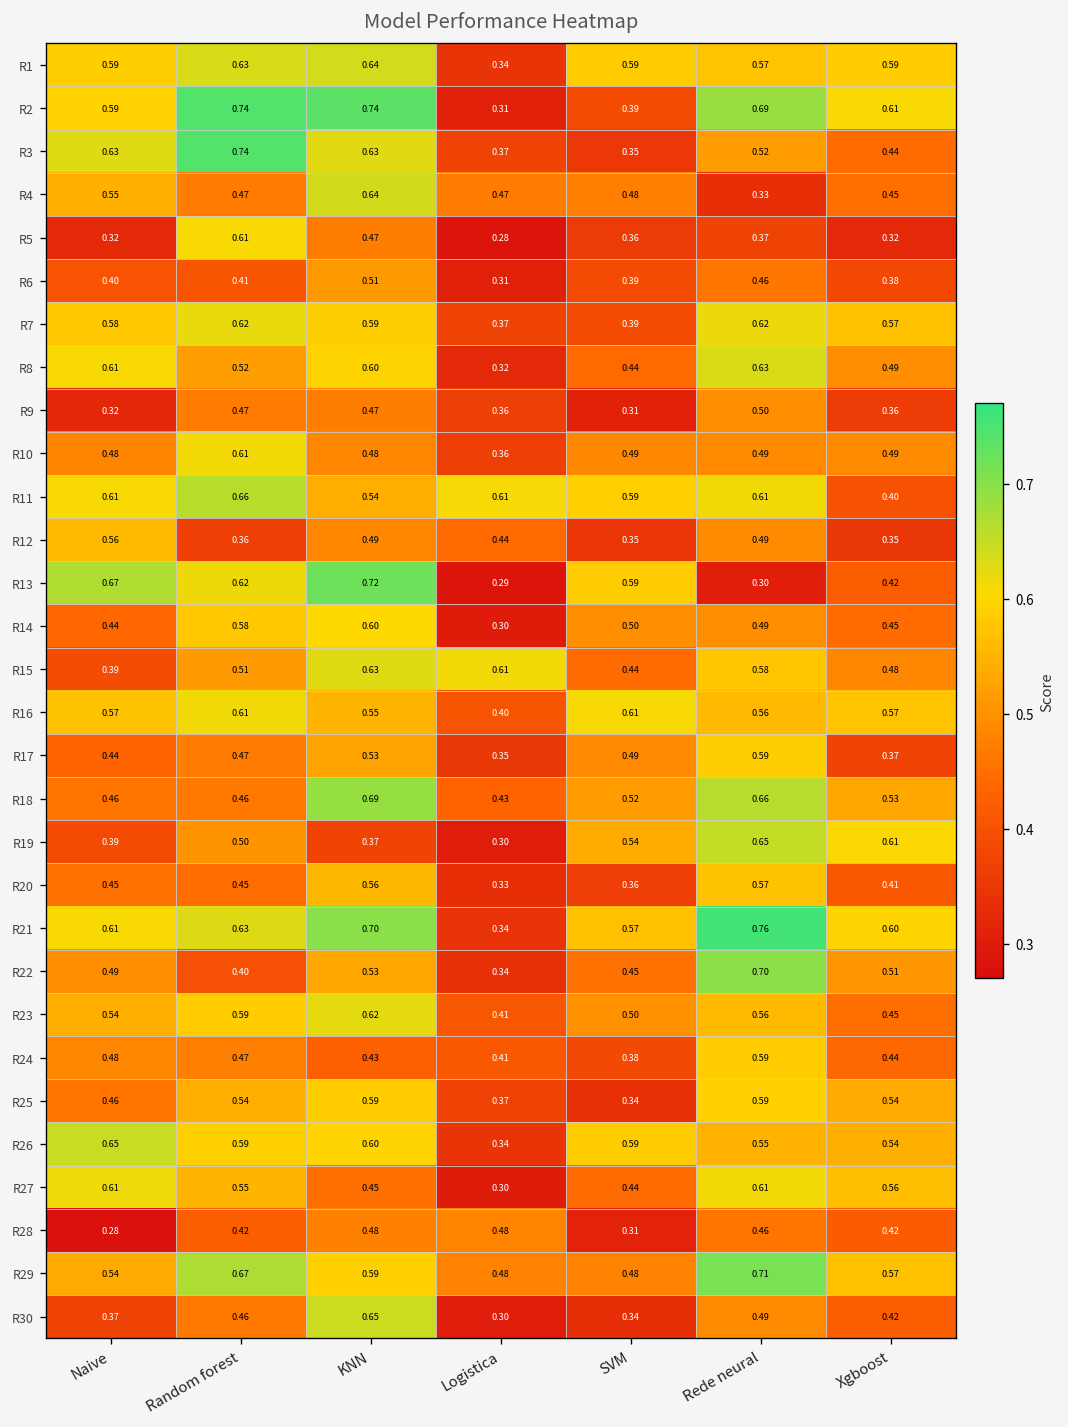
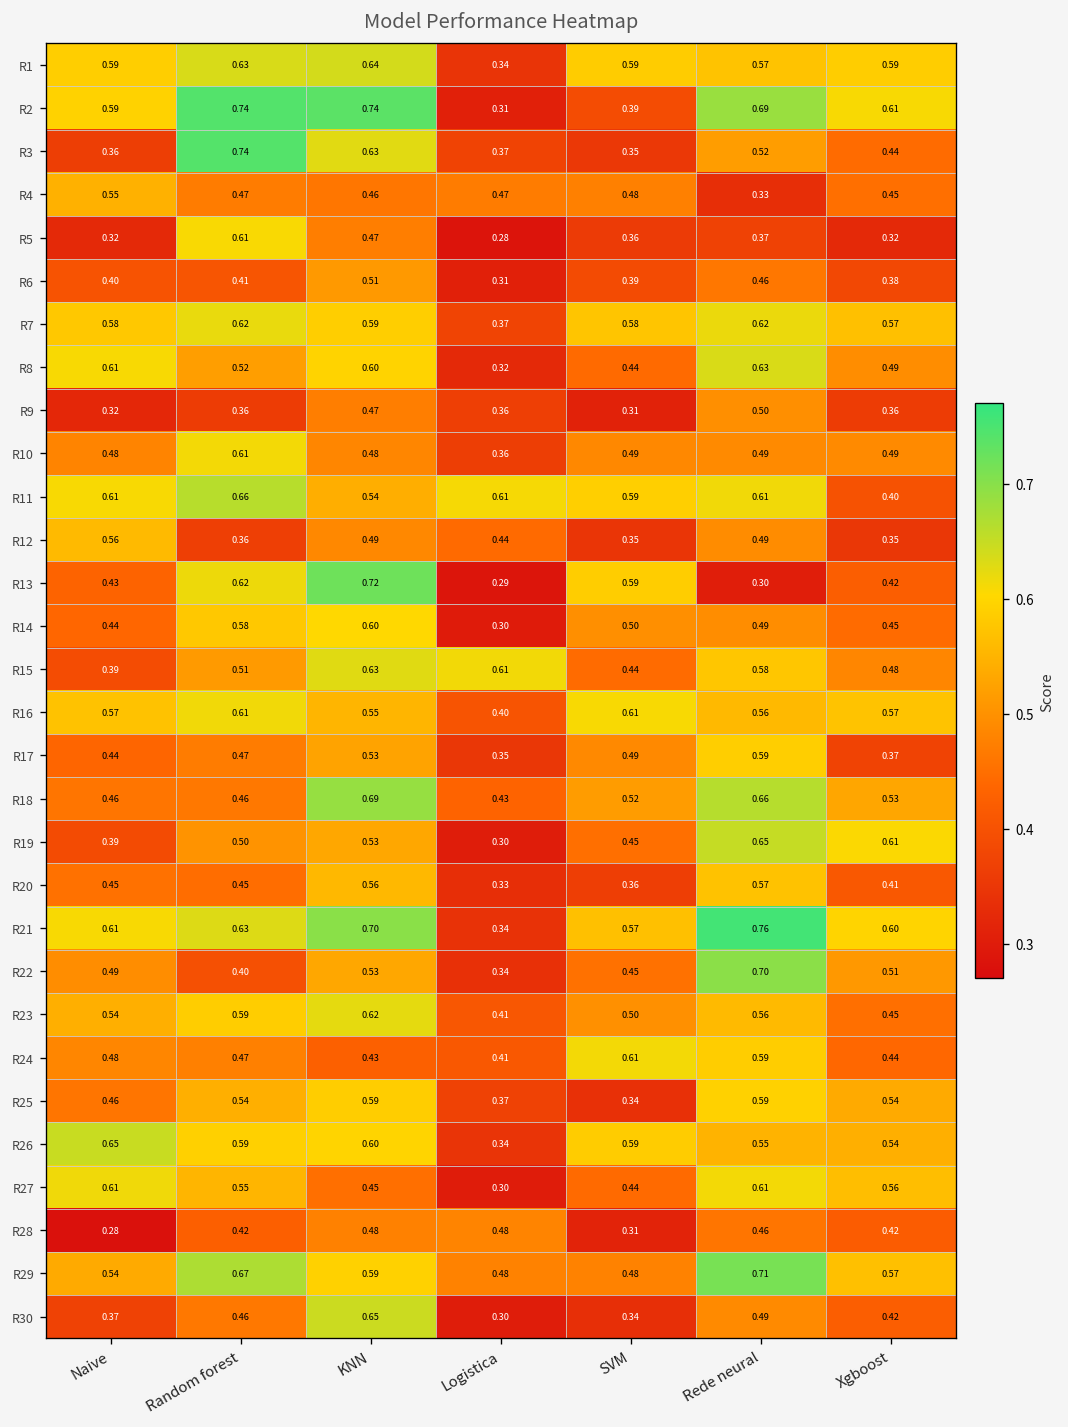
R3, Naive: 0.63 -> 0.36
R4, KNN: 0.64 -> 0.46
R7, SVM: 0.39 -> 0.58
R9, Random forest: 0.47 -> 0.36
R13, Naive: 0.67 -> 0.43
R19, KNN: 0.37 -> 0.53
R19, SVM: 0.54 -> 0.45
R24, SVM: 0.38 -> 0.61
